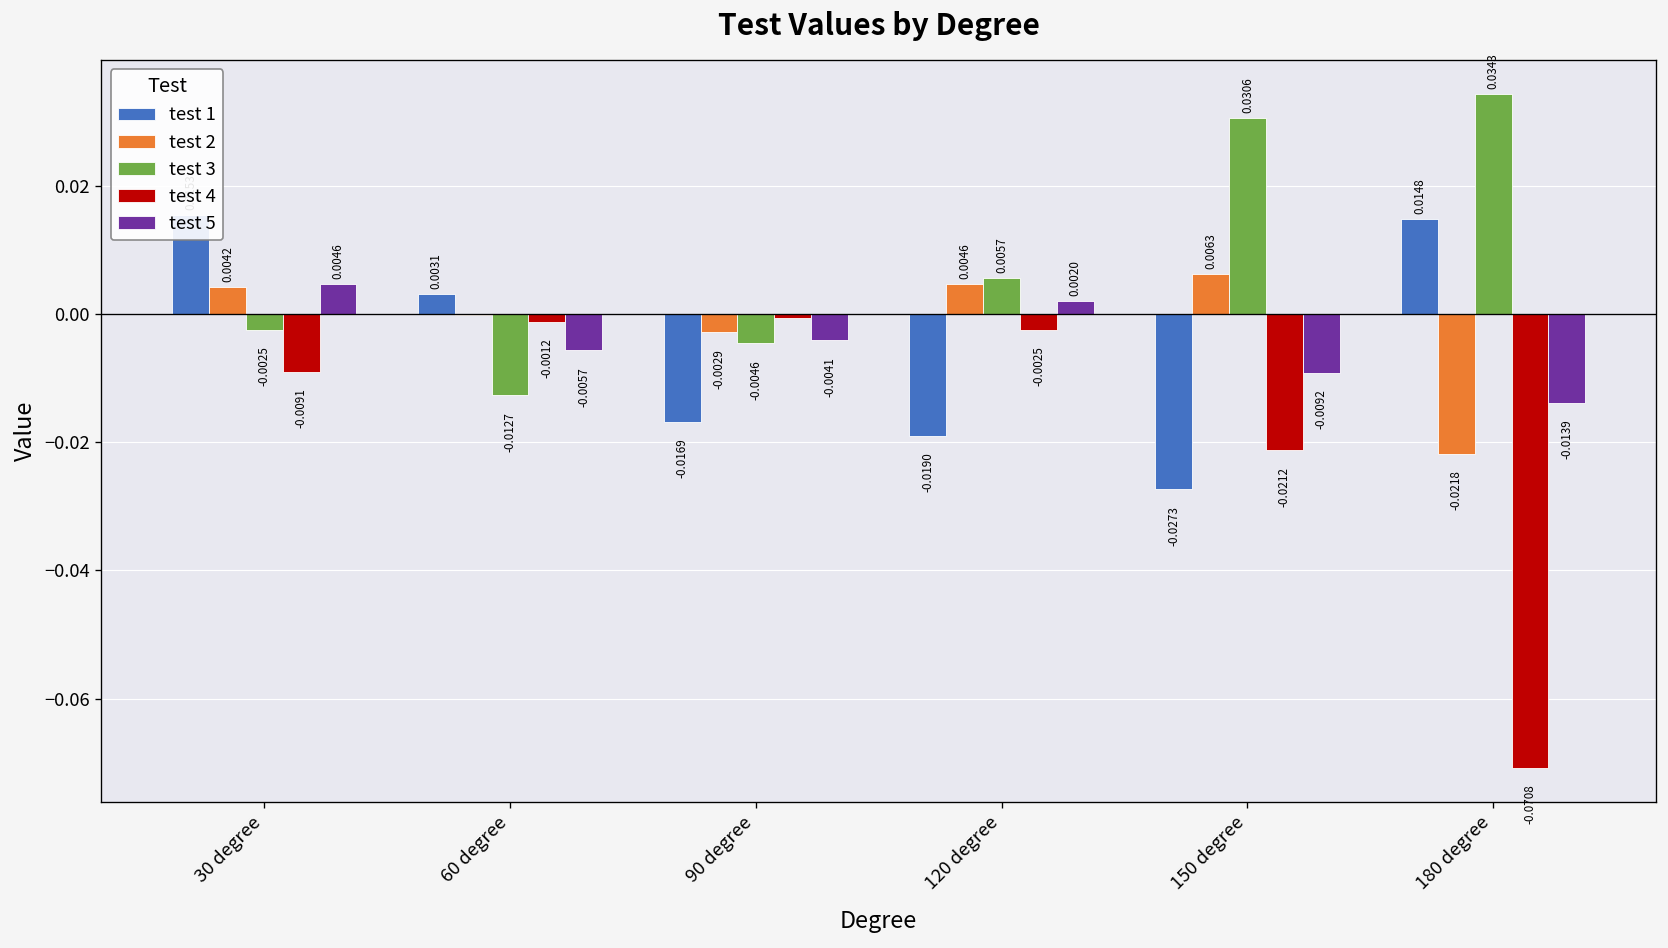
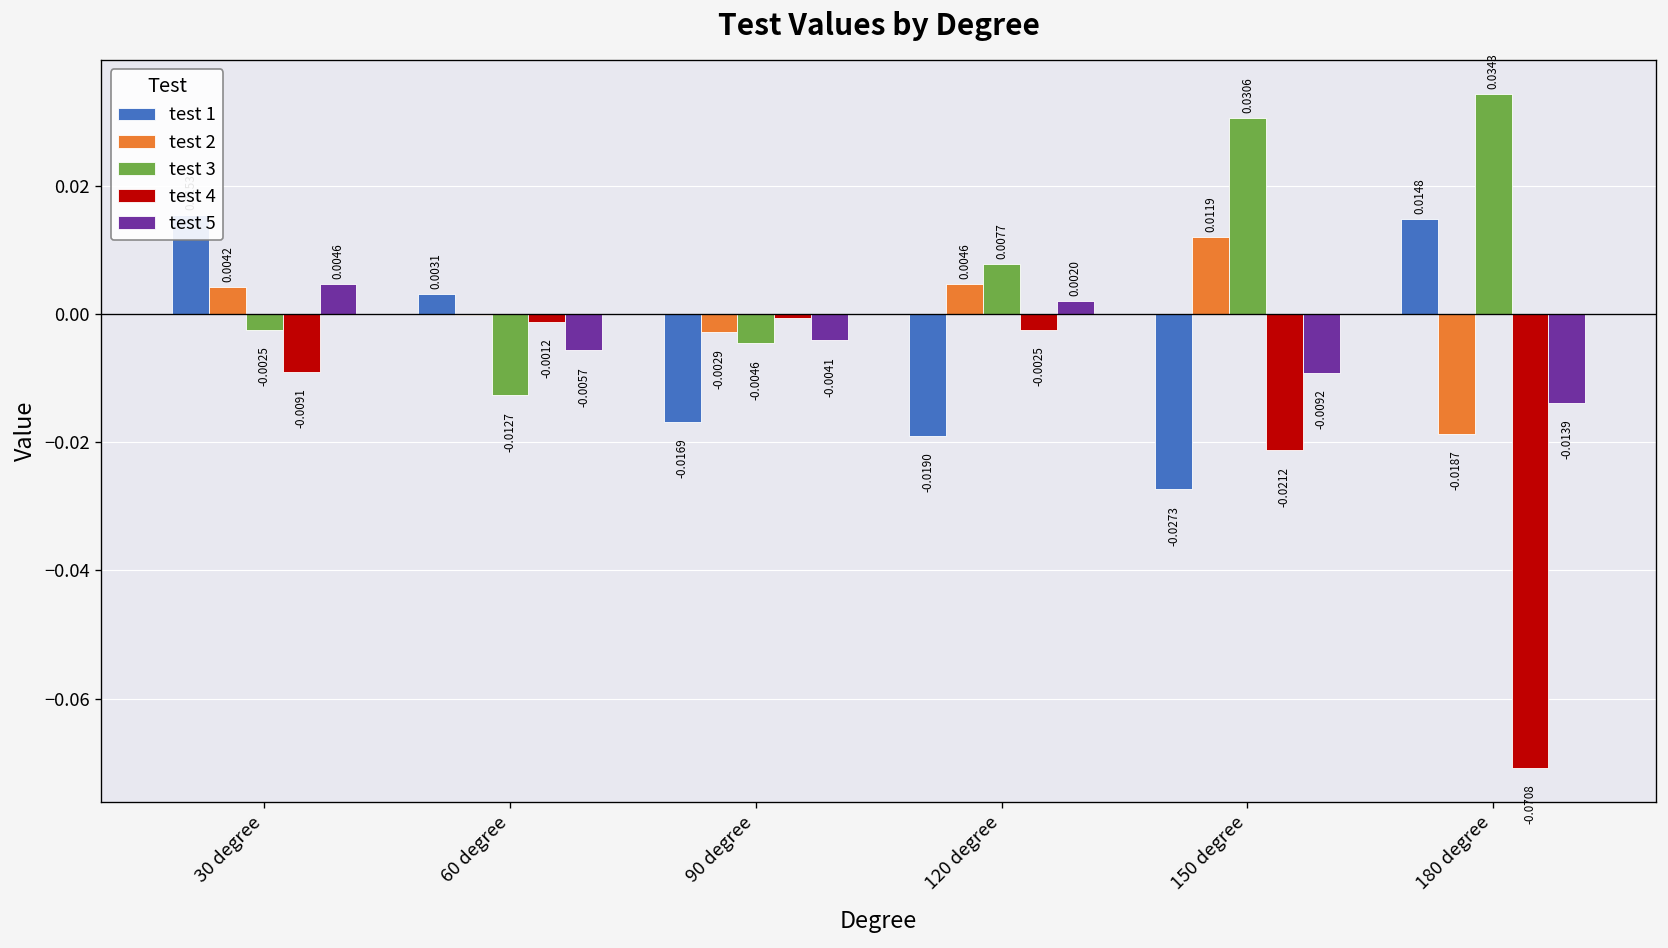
test 3, 120 degree: 0.0057 -> 0.0077
test 2, 150 degree: 0.0063 -> 0.0119
test 2, 180 degree: -0.0218 -> -0.0187
